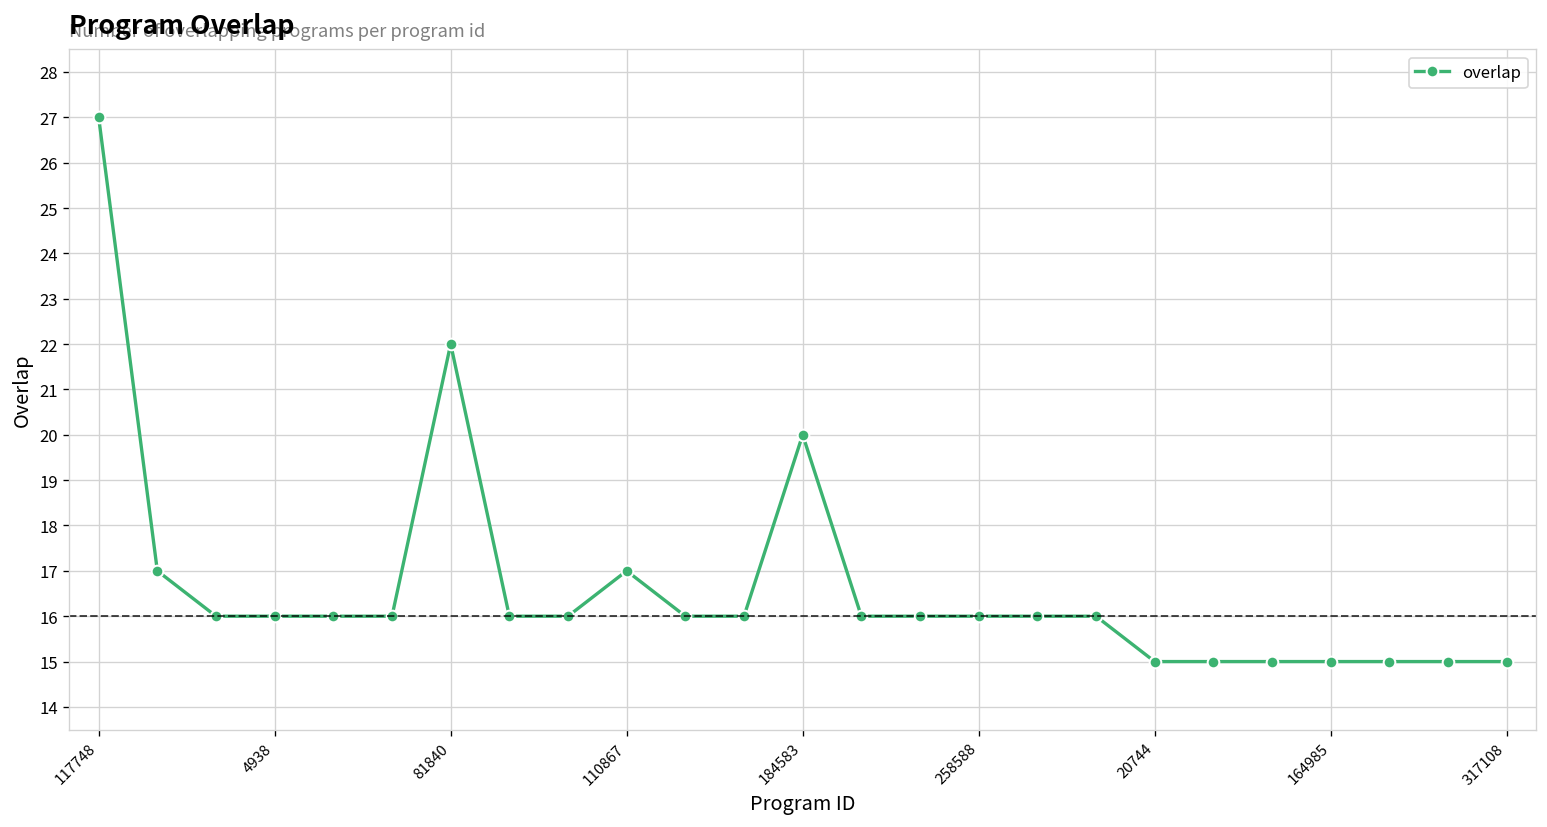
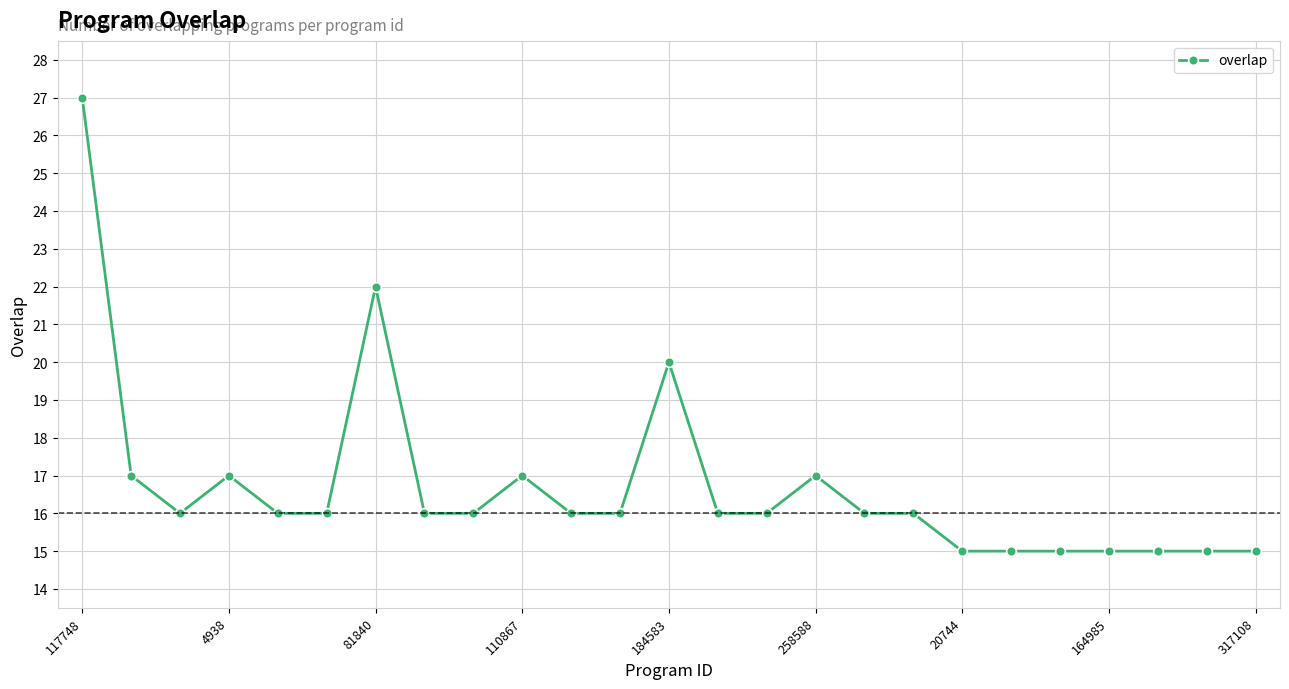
4938: 16 -> 17
258588: 16 -> 17
